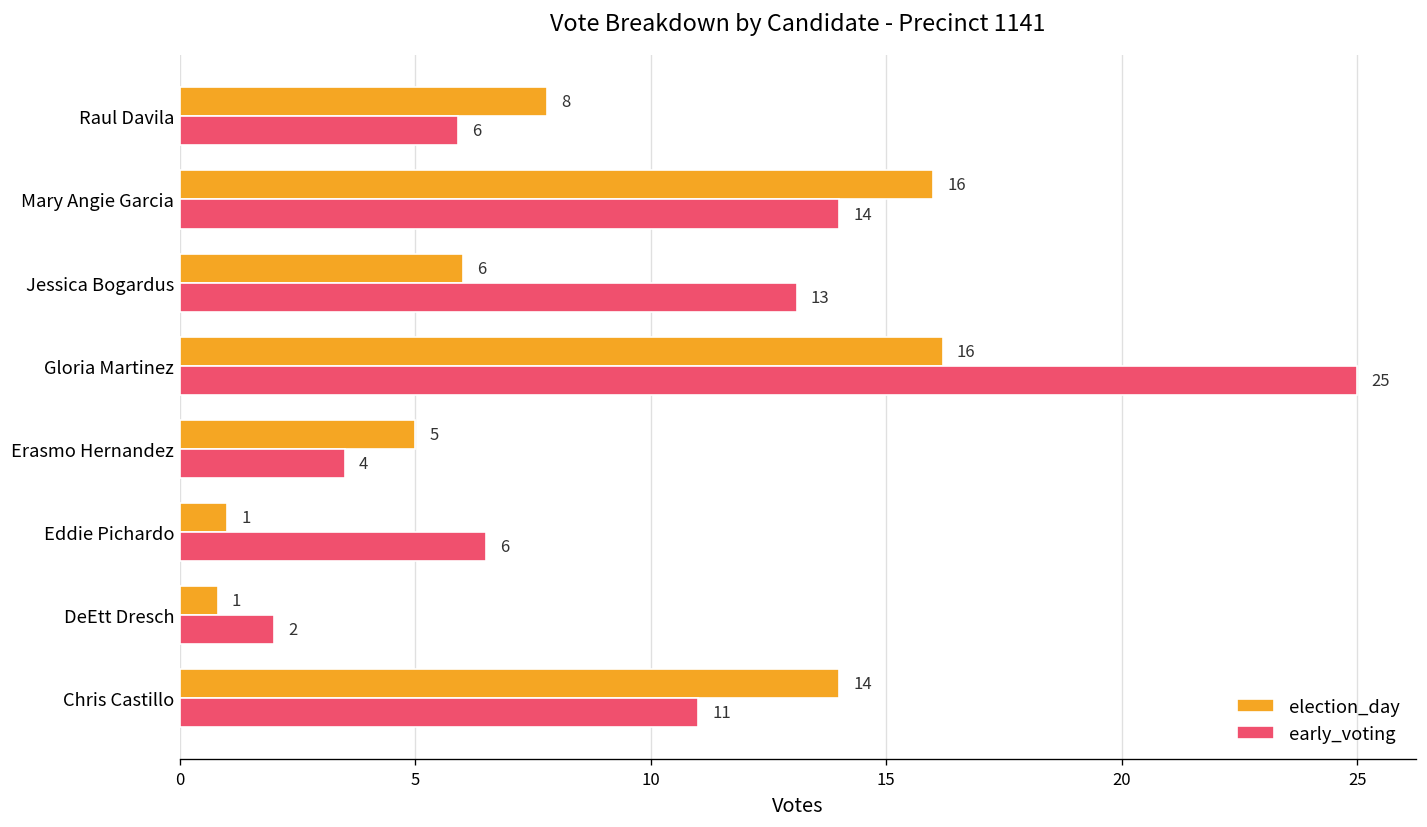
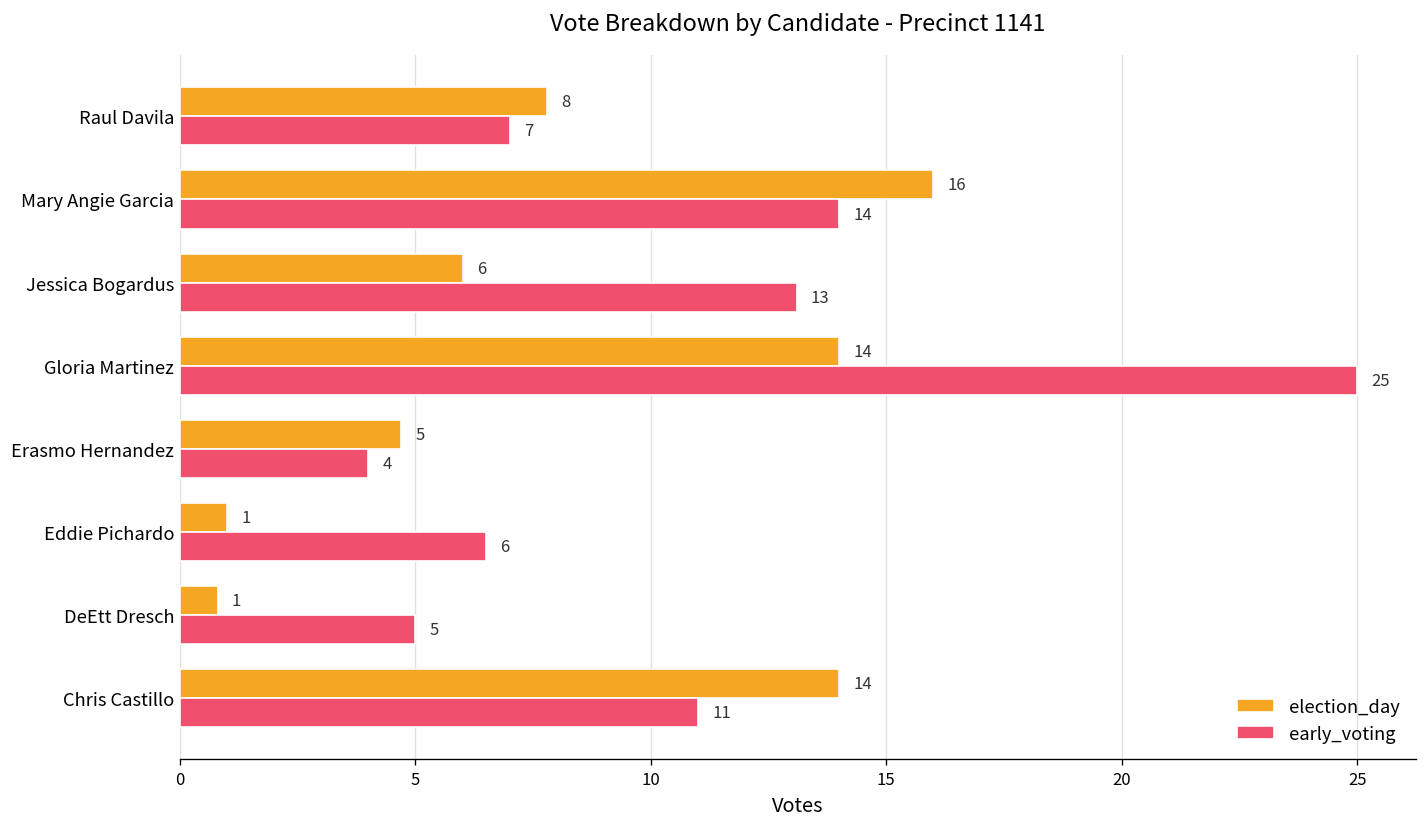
early_voting, Raul Davila: 6 -> 7
election_day, Gloria Martinez: 16 -> 14
election_day, Erasmo Hernandez: 5.0 -> 4.7
early_voting, Erasmo Hernandez: 3.5 -> 4.0
early_voting, DeEtt Dresch: 2 -> 5
